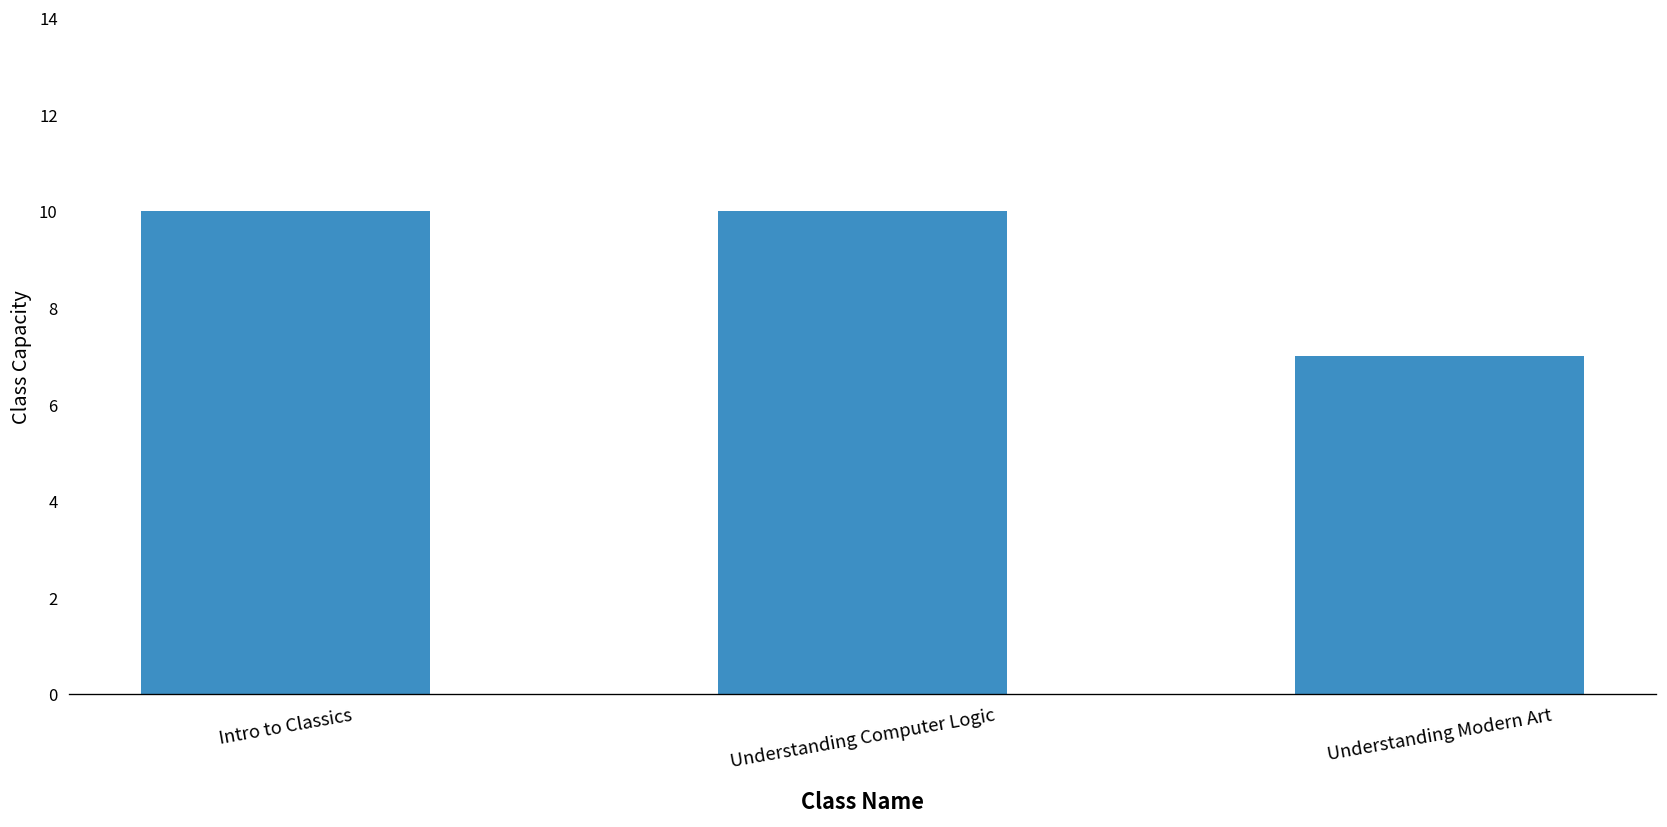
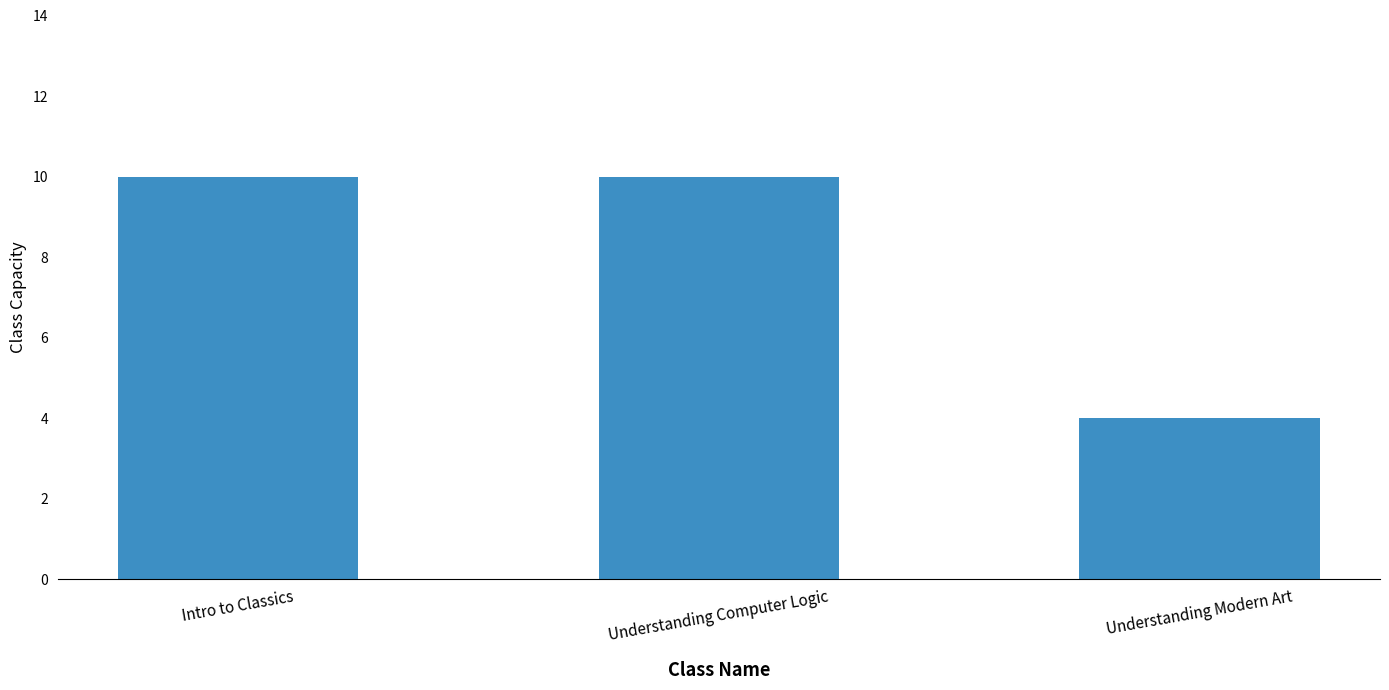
Understanding Modern Art: 7 -> 4
